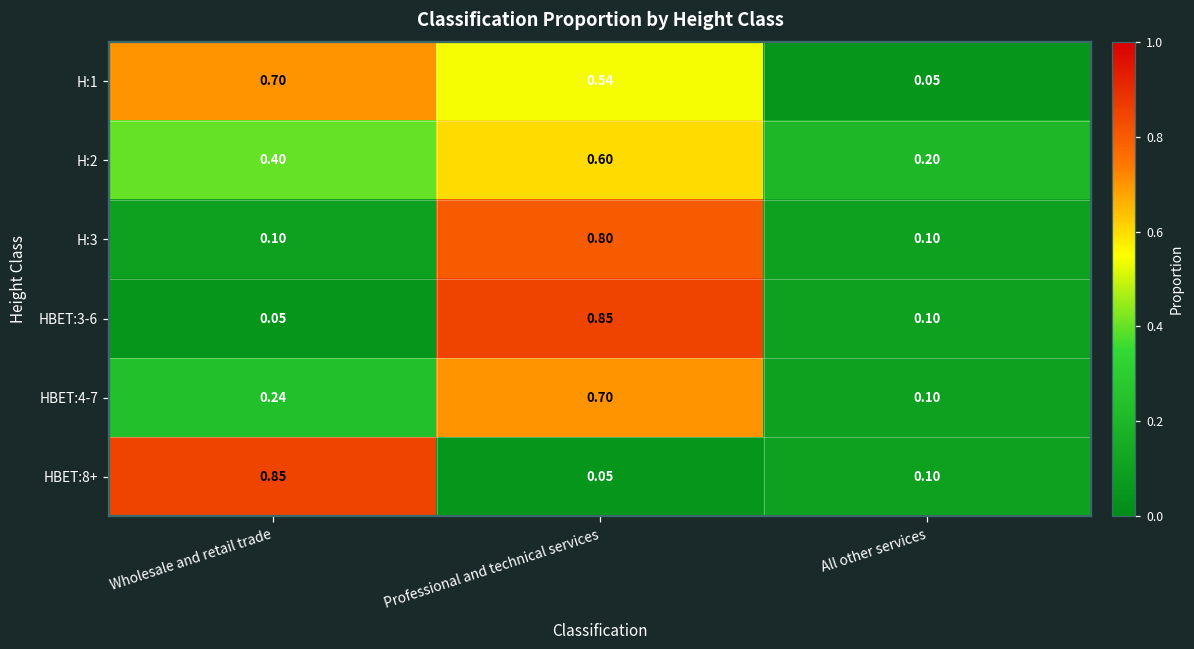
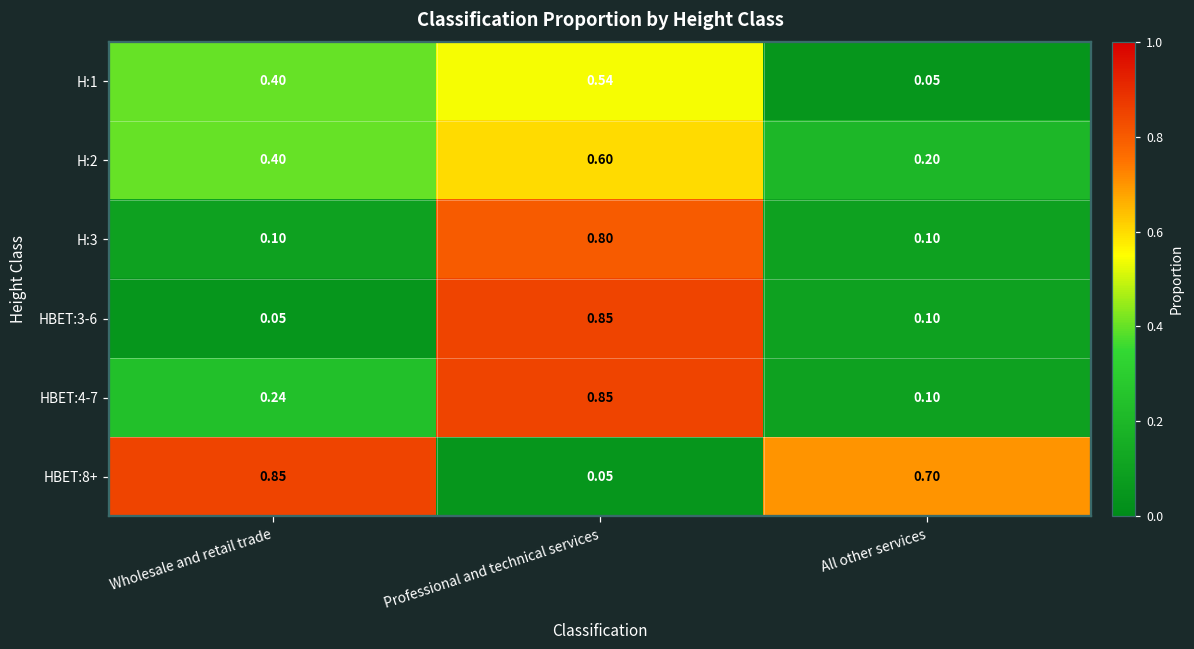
H:1, Wholesale and retail trade: 0.70 -> 0.40
HBET:4-7, Professional and technical services: 0.70 -> 0.85
HBET:8+, All other services: 0.10 -> 0.70
